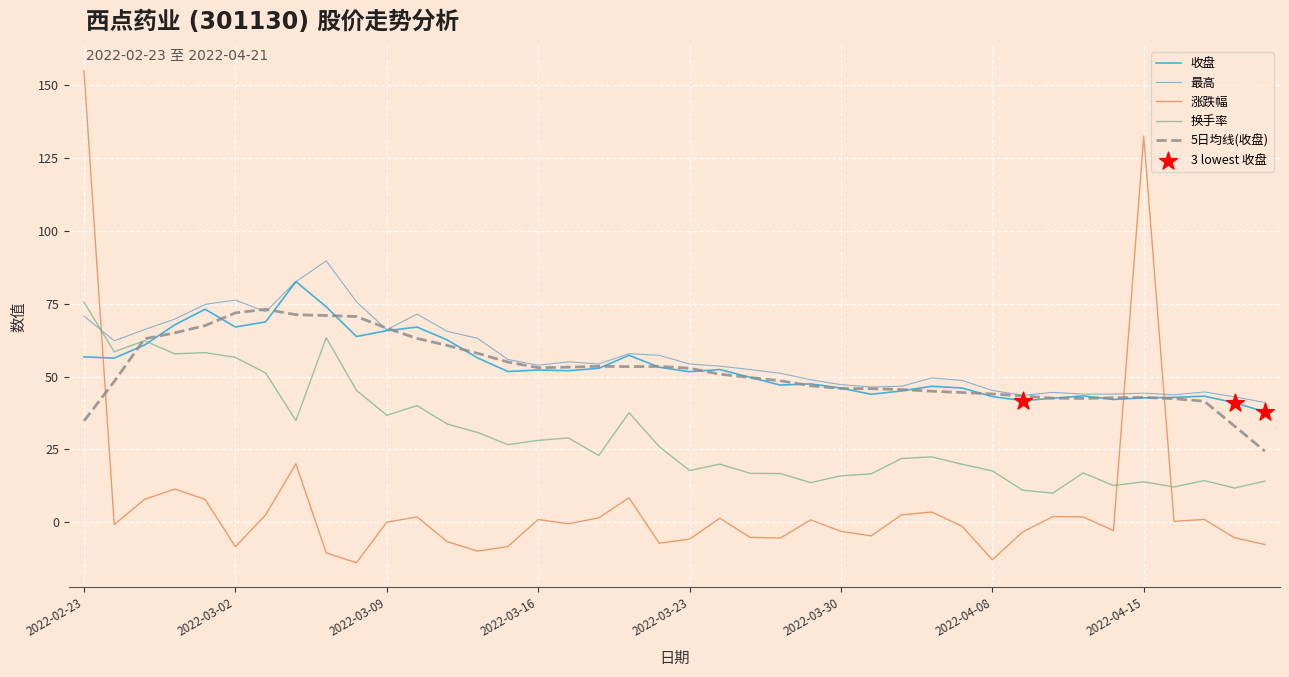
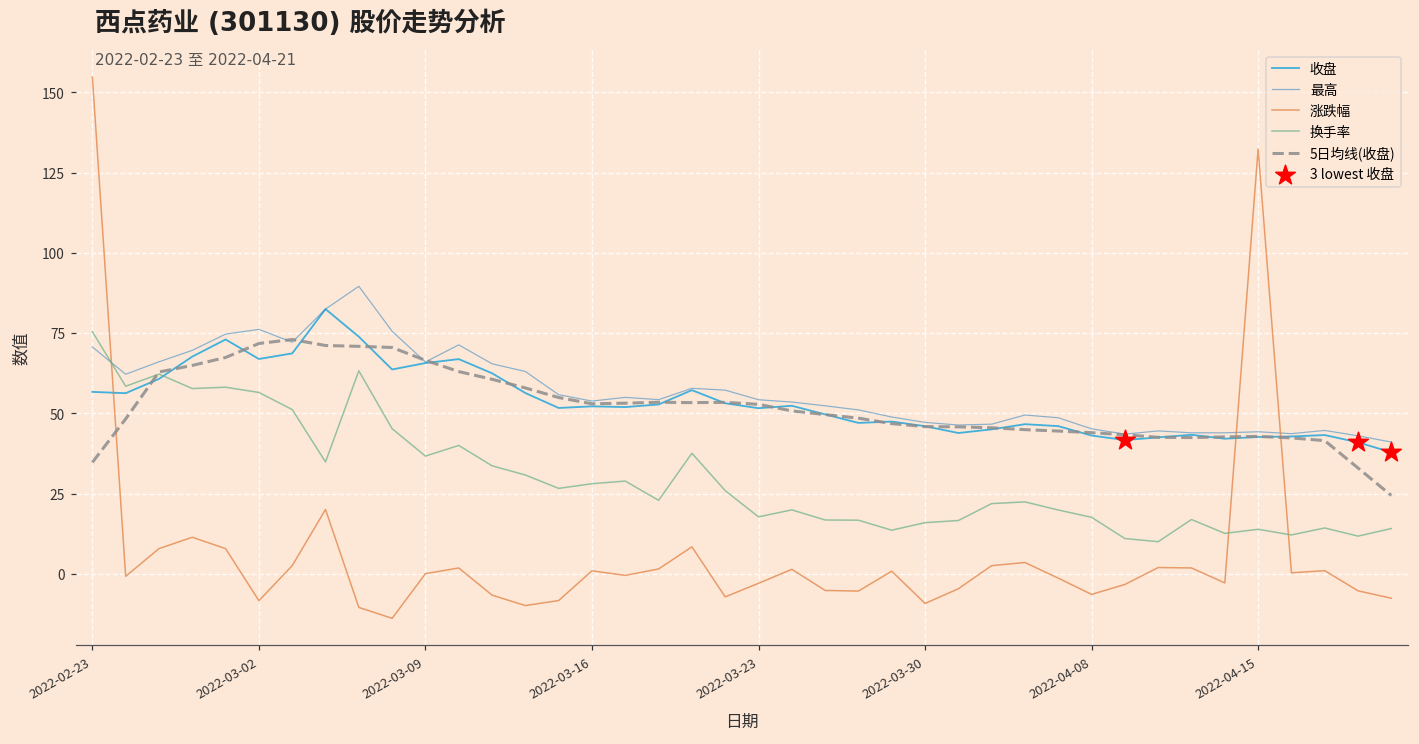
涨跌幅, 2022-03-23: -6 -> -3
涨跌幅, 2022-03-30: -3 -> -9
涨跌幅, 2022-04-08: -13 -> -6
